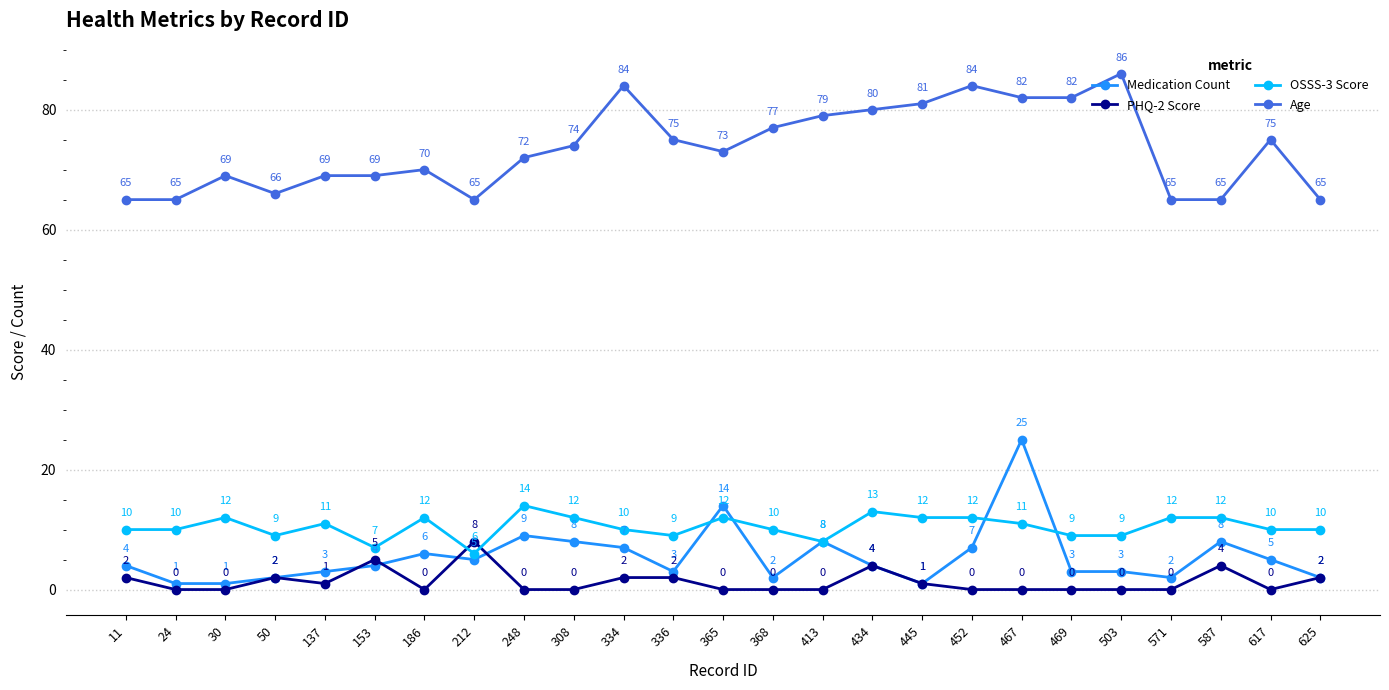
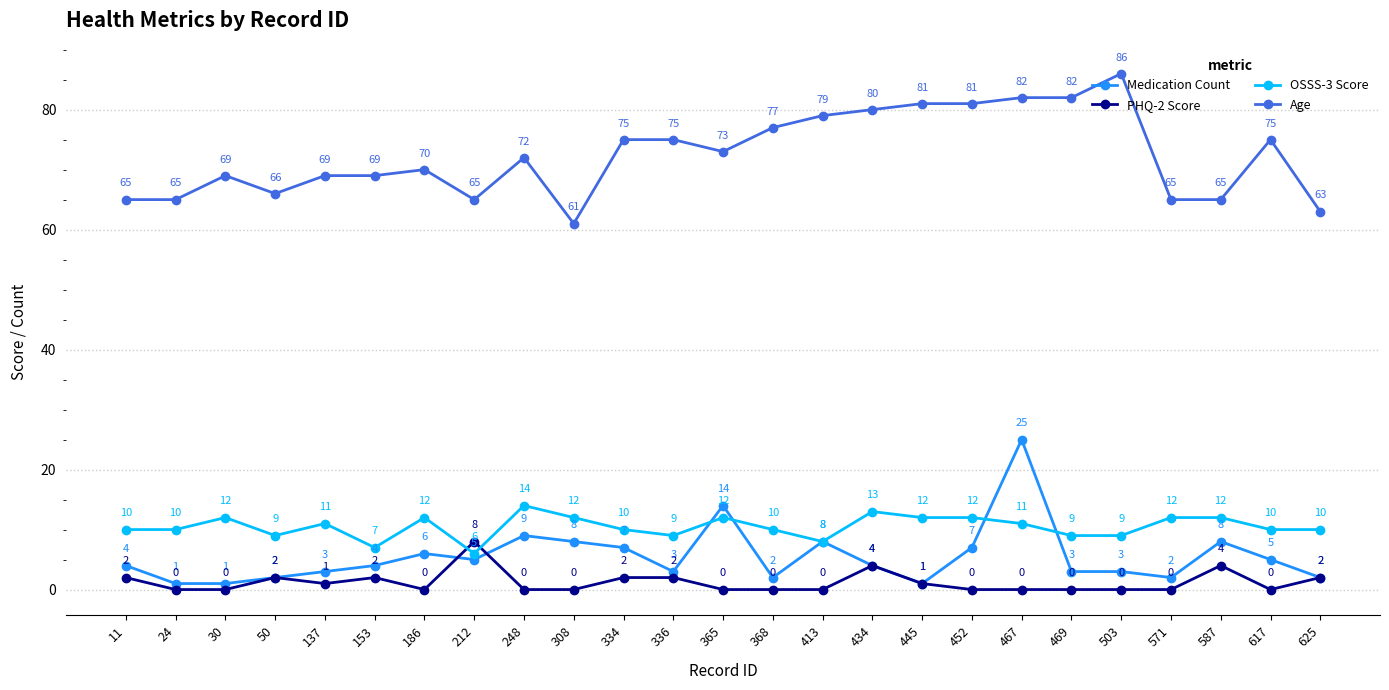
PHQ-2 Score, 153: 5 -> 2
Age, 308: 74 -> 61
Age, 334: 84 -> 75
Age, 452: 84 -> 81
Age, 625: 65 -> 63
